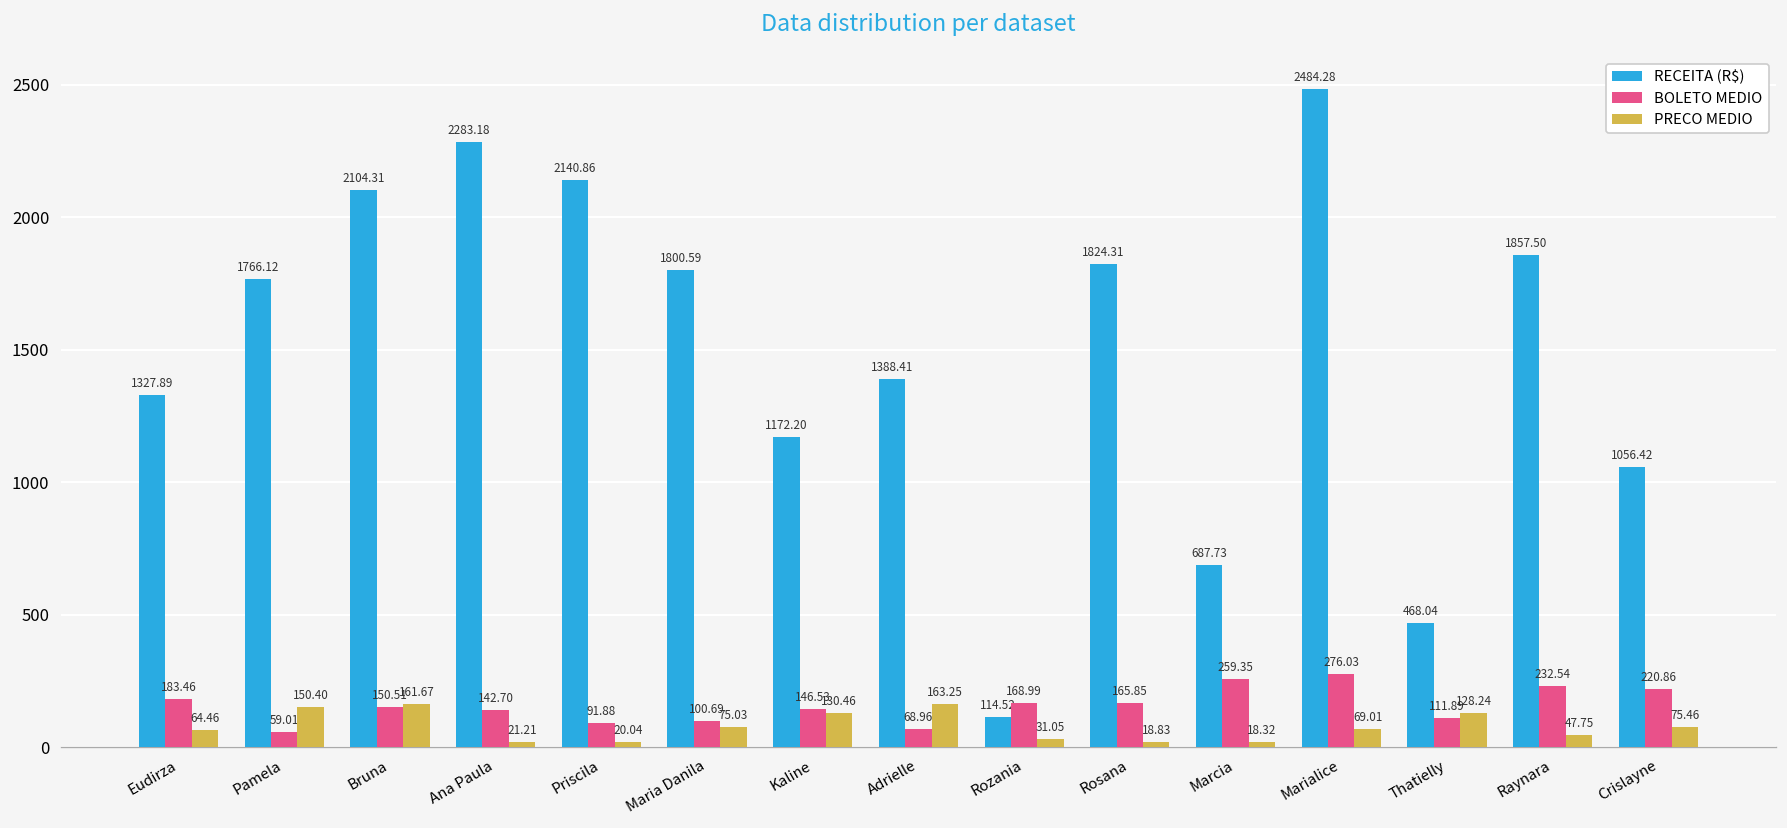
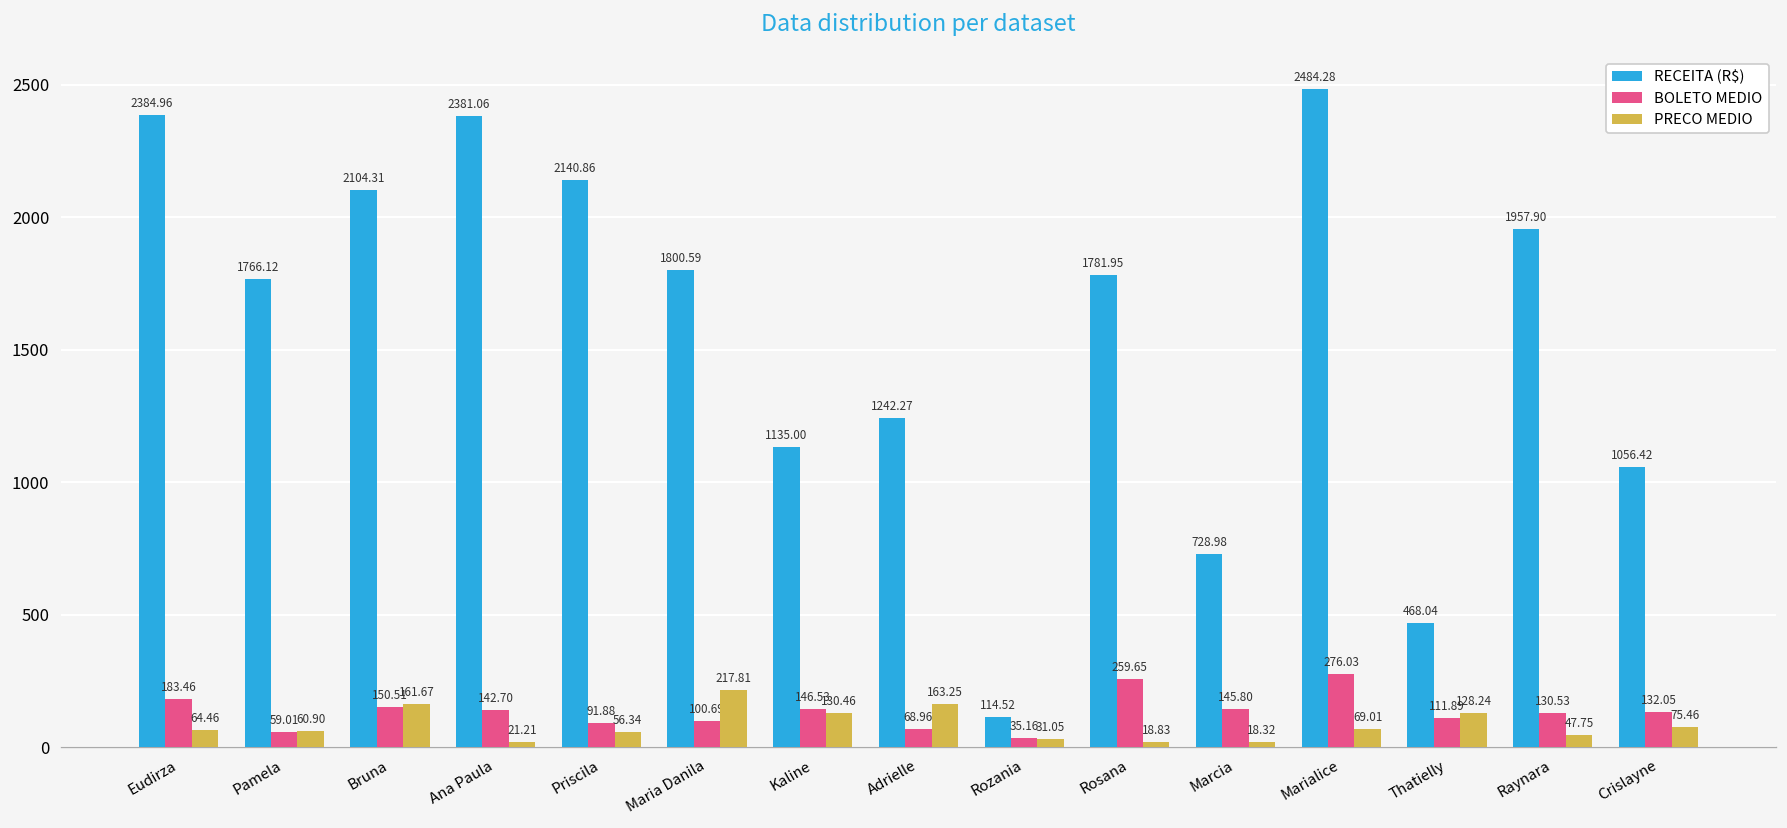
RECEITA (R$), Eudirza: 1327.89 -> 2384.96
PRECO MEDIO, Pamela: 150.40 -> 60.90
RECEITA (R$), Ana Paula: 2283.18 -> 2381.06
PRECO MEDIO, Priscila: 20.04 -> 56.34
PRECO MEDIO, Maria Danila: 75.03 -> 217.81
RECEITA (R$), Kaline: 1172.20 -> 1135.00
RECEITA (R$), Adrielle: 1388.41 -> 1242.27
BOLETO MEDIO, Rozania: 168.99 -> 35.16
RECEITA (R$), Rosana: 1824.31 -> 1781.95
BOLETO MEDIO, Rosana: 165.85 -> 259.65
RECEITA (R$), Marcia: 687.73 -> 728.98
BOLETO MEDIO, Marcia: 259.35 -> 145.80
RECEITA (R$), Raynara: 1857.50 -> 1957.90
BOLETO MEDIO, Raynara: 232.54 -> 130.53
BOLETO MEDIO, Crislayne: 220.86 -> 132.05
